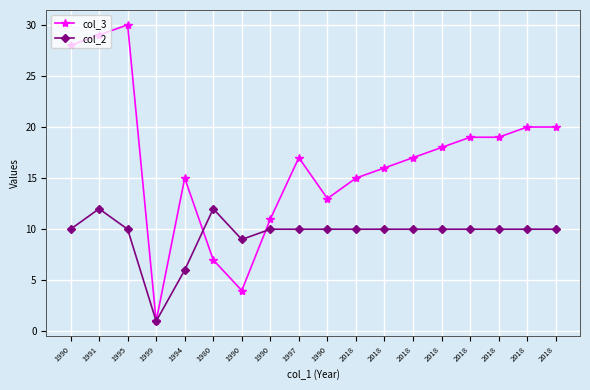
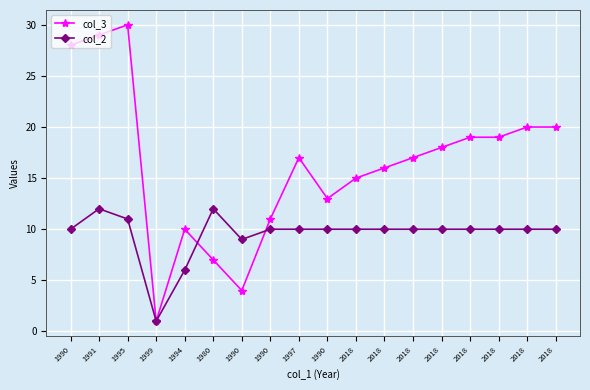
col_2, 1995: 10 -> 11
col_3, 1994: 15 -> 10
